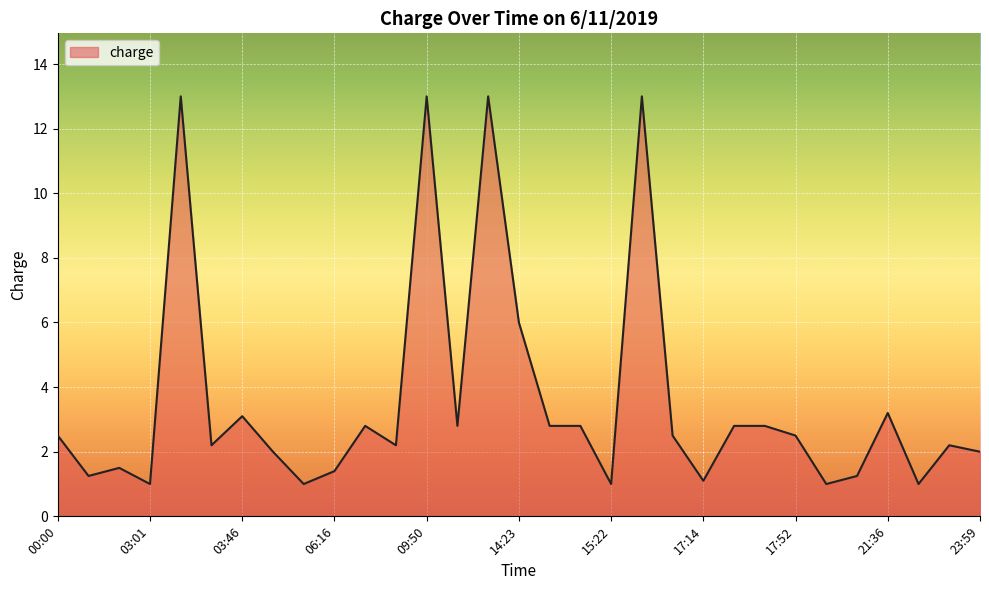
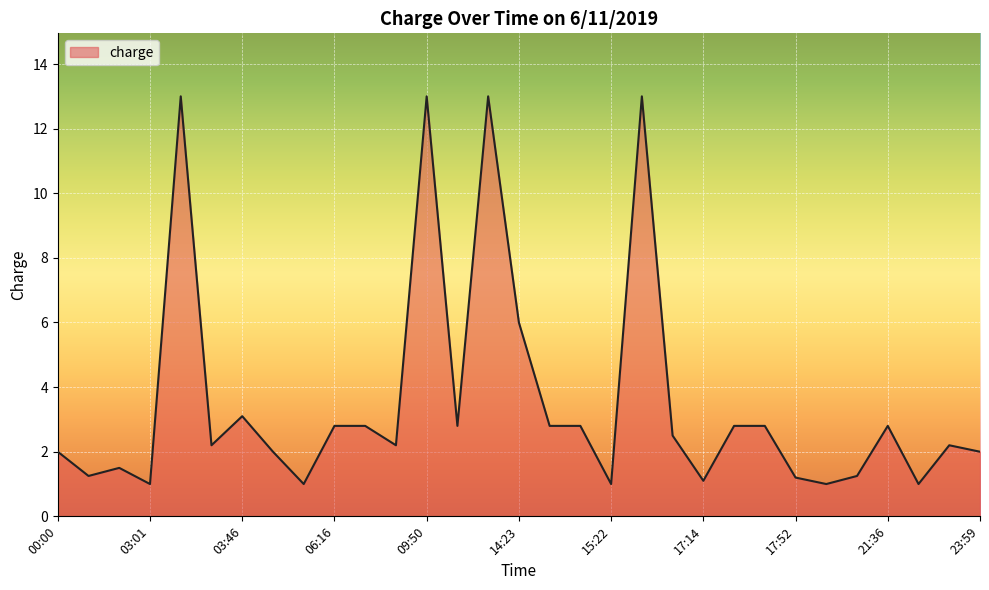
00:00: 2.5 -> 2.0
06:16: 1.4 -> 2.8
17:52: 2.5 -> 1.2
21:36: 3.2 -> 2.8
